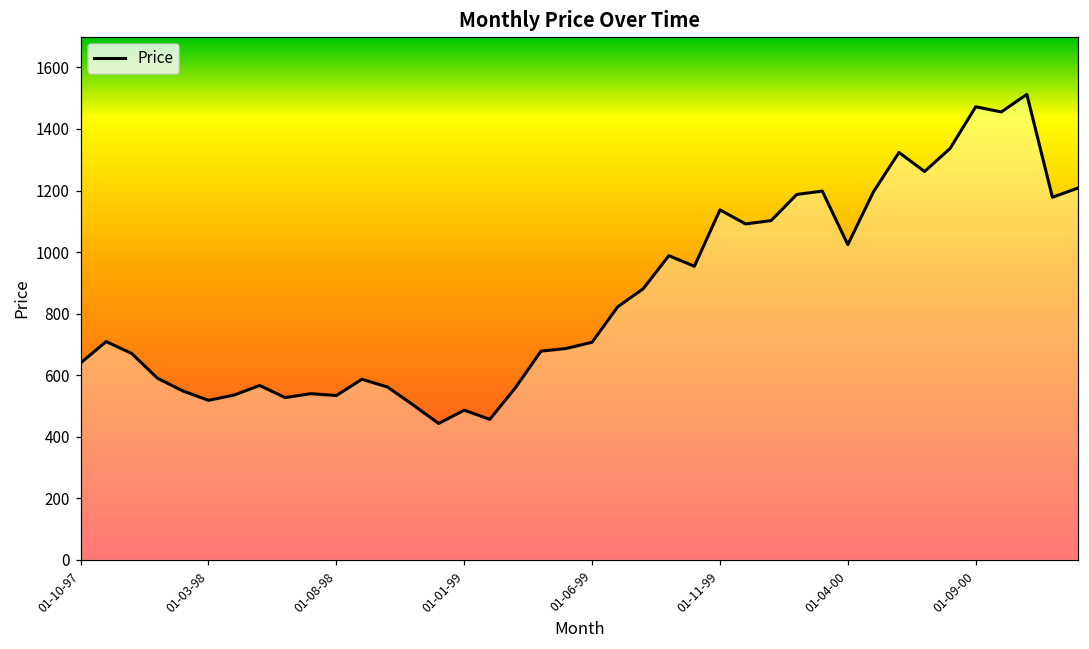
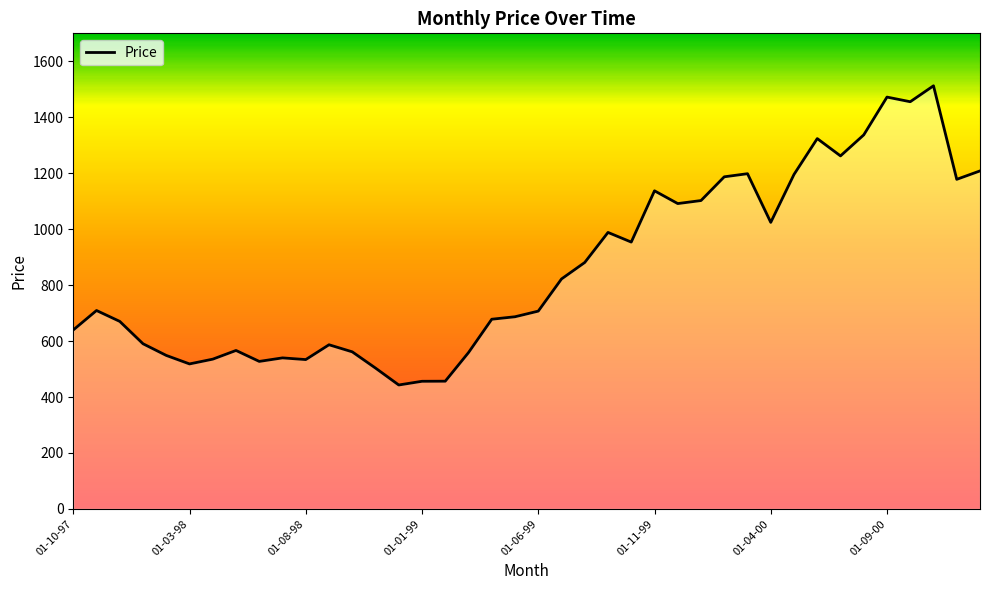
01-01-99: 490 -> 460
